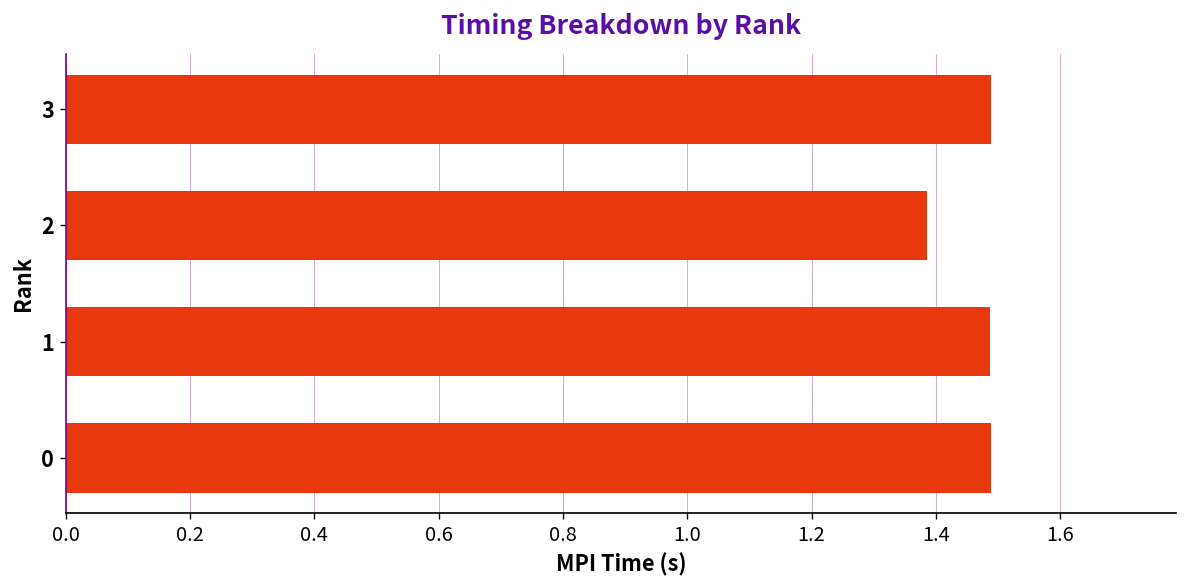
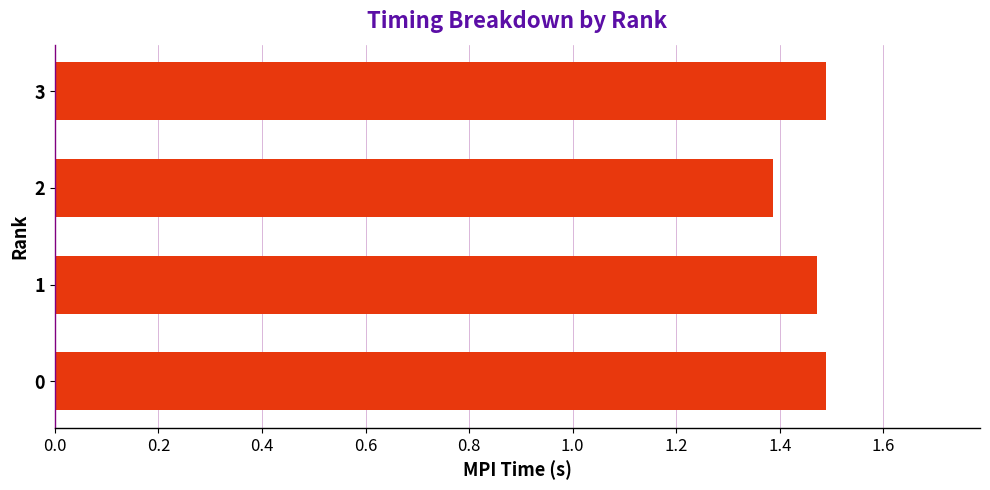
1: 1.49 -> 1.47
